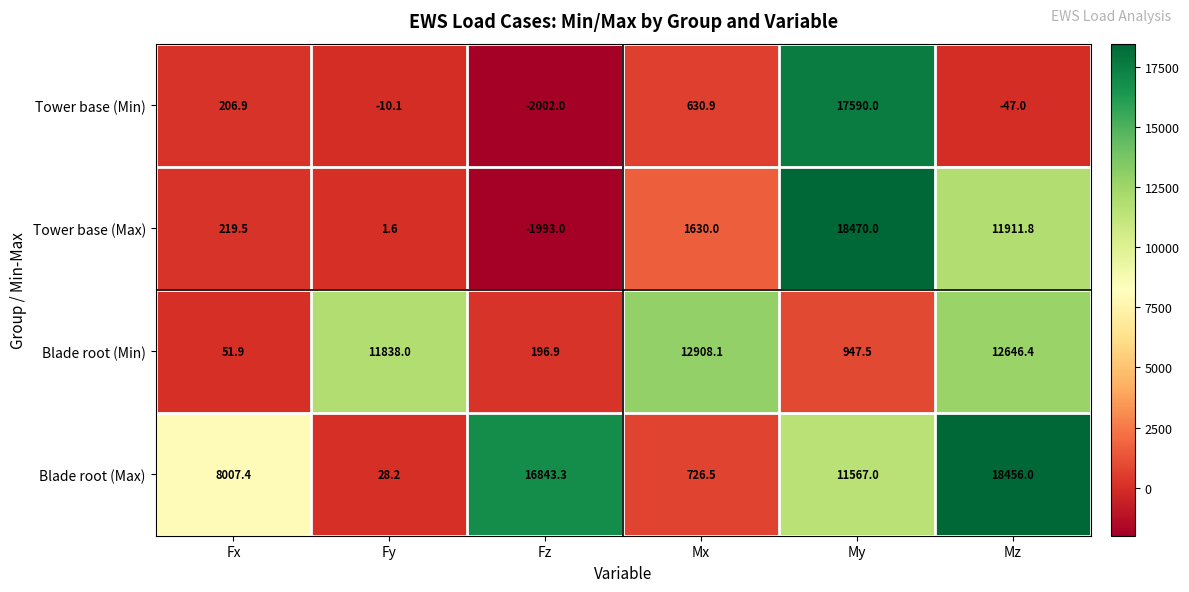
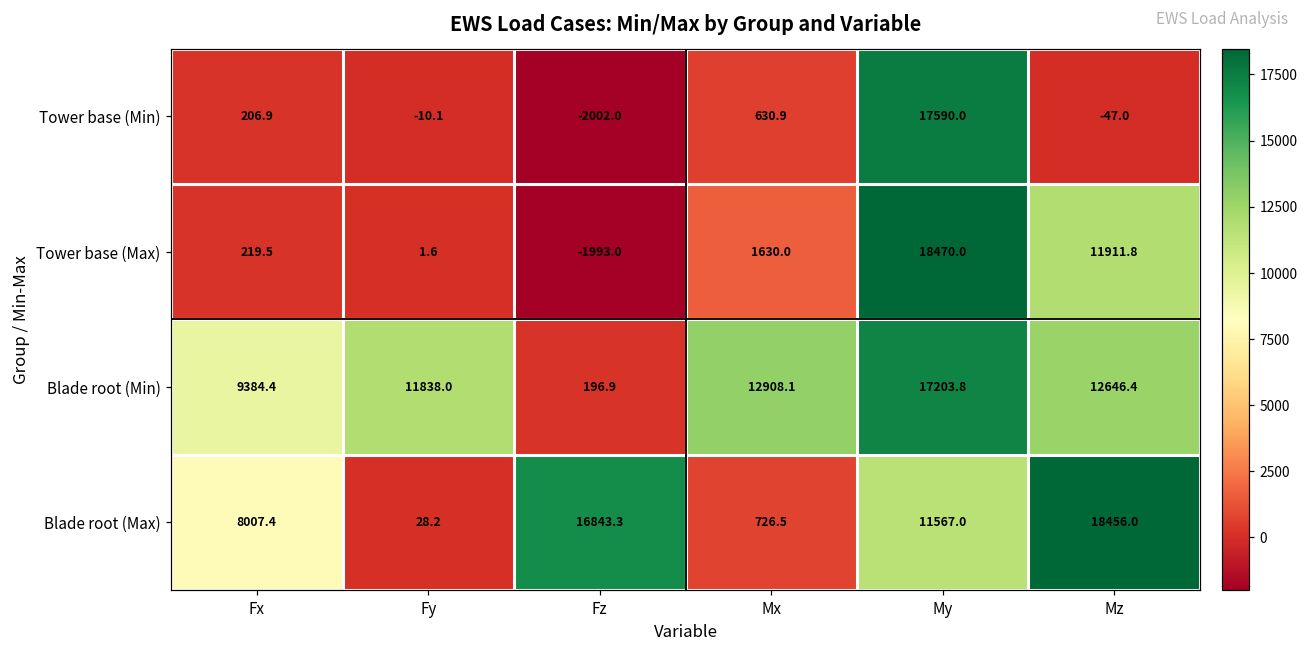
Blade root (Min), Fx: 51.9 -> 9384.4
Blade root (Min), My: 947.5 -> 17203.8
